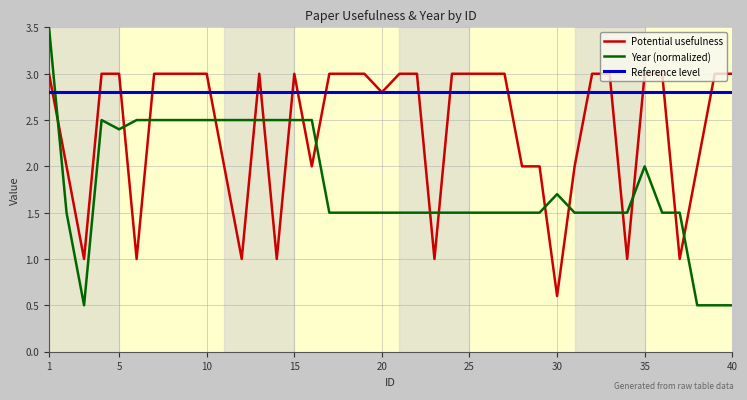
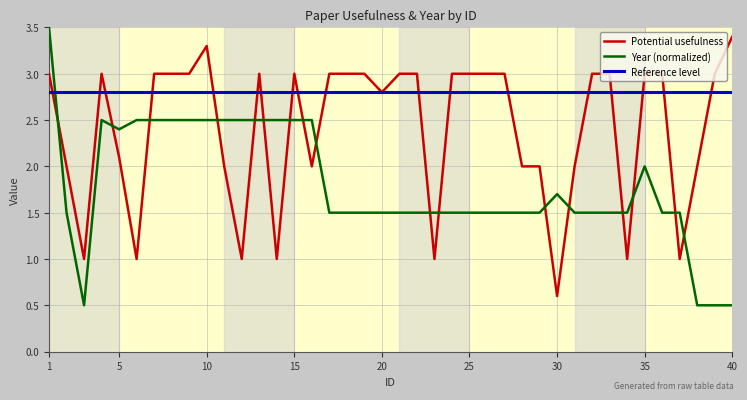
Potential usefulness, 5: 3.0 -> 2.1
Potential usefulness, 10: 3.0 -> 3.3
Potential usefulness, 40: 3.0 -> 3.4
